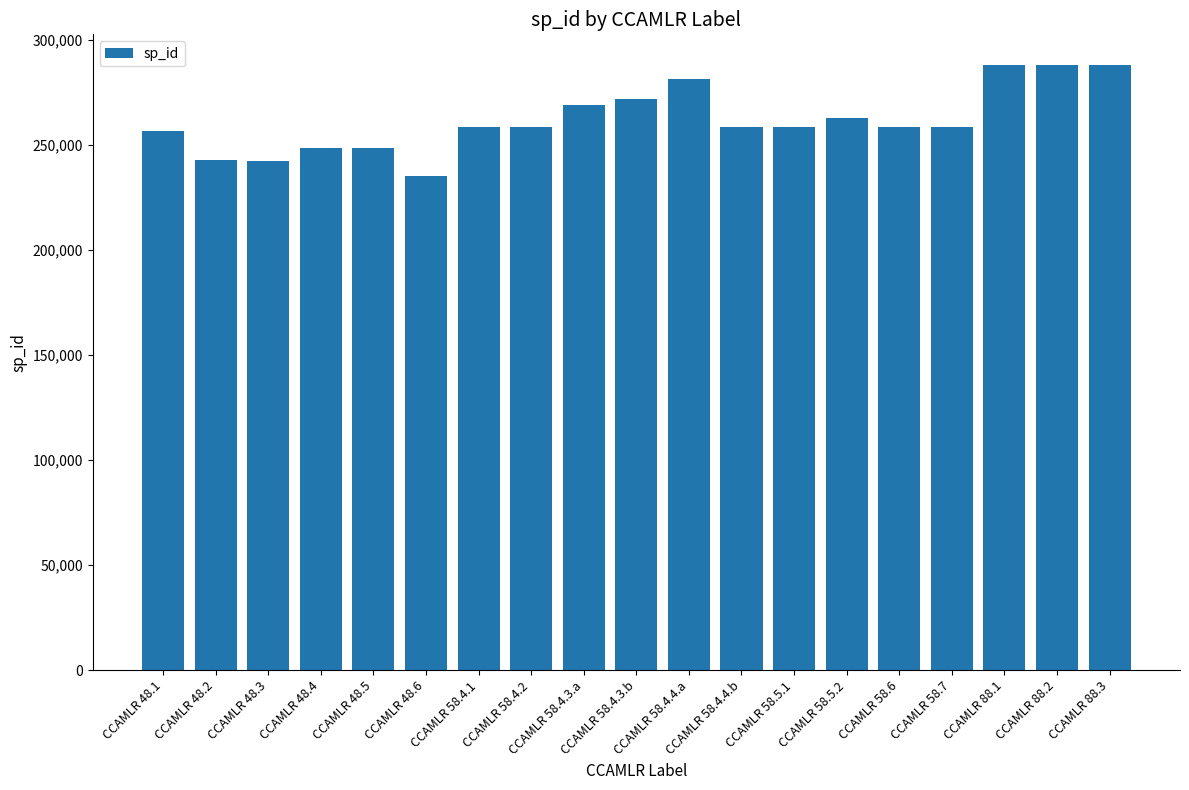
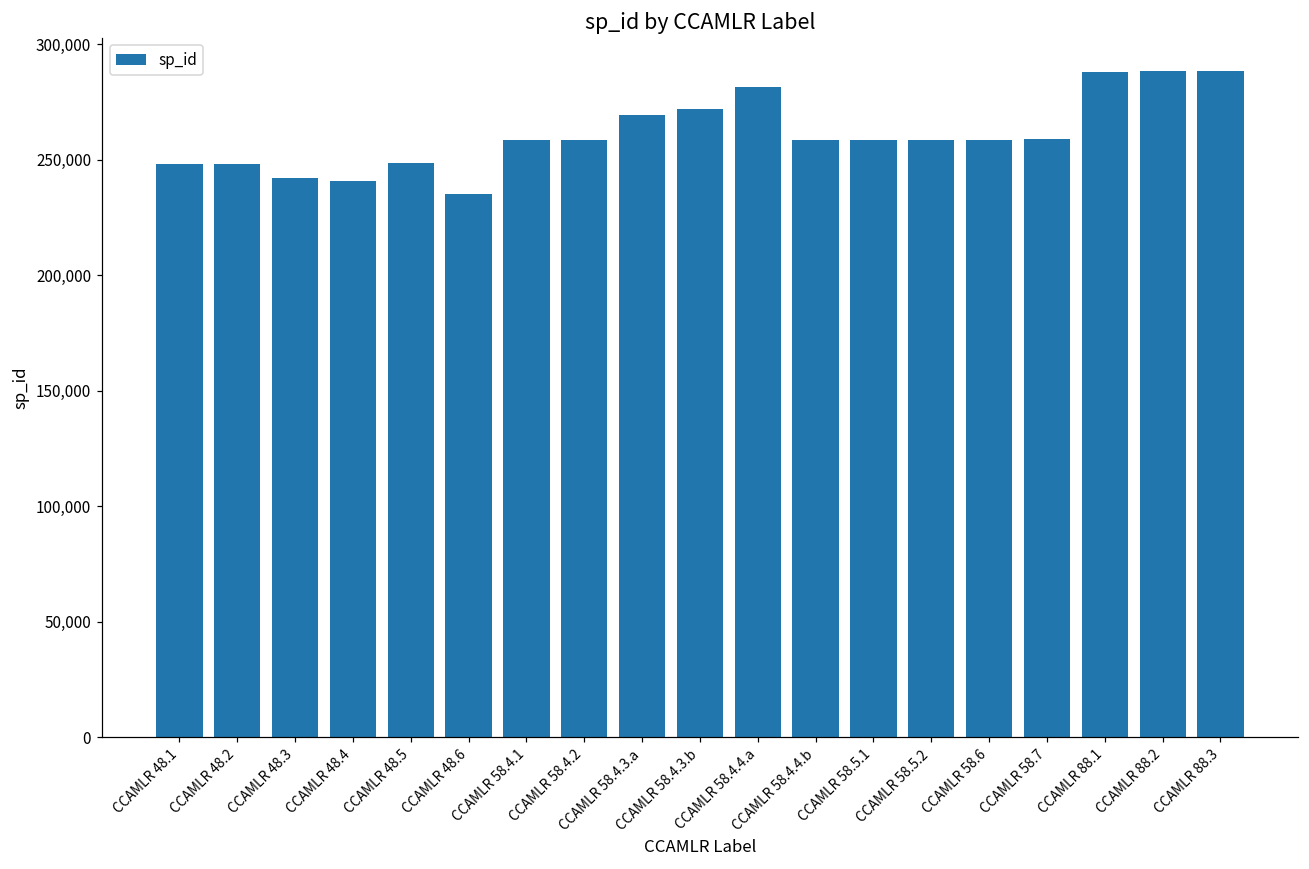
CCAMLR 48.1: 257,000 -> 248,000
CCAMLR 48.2: 243,000 -> 248,000
CCAMLR 48.4: 248,000 -> 241,000
CCAMLR 58.5.2: 263,000 -> 259,000
